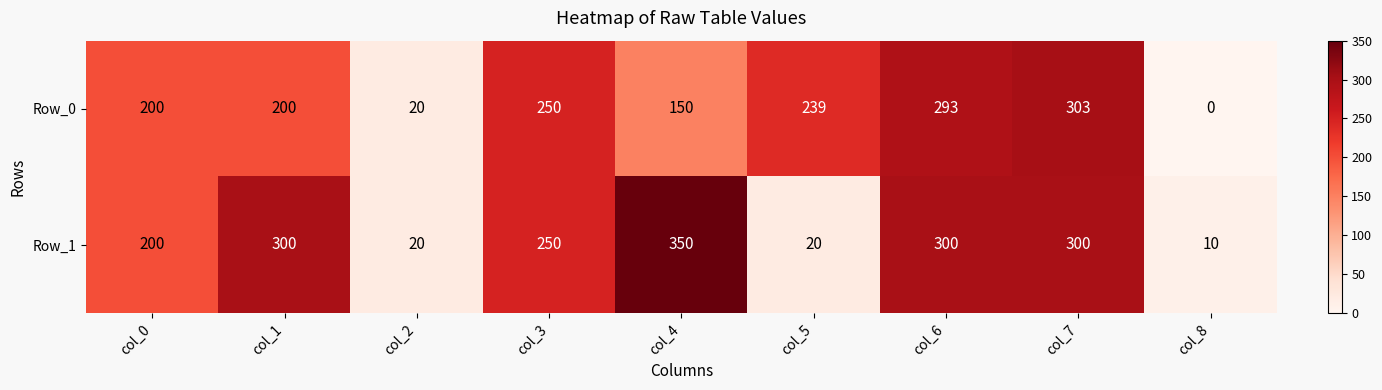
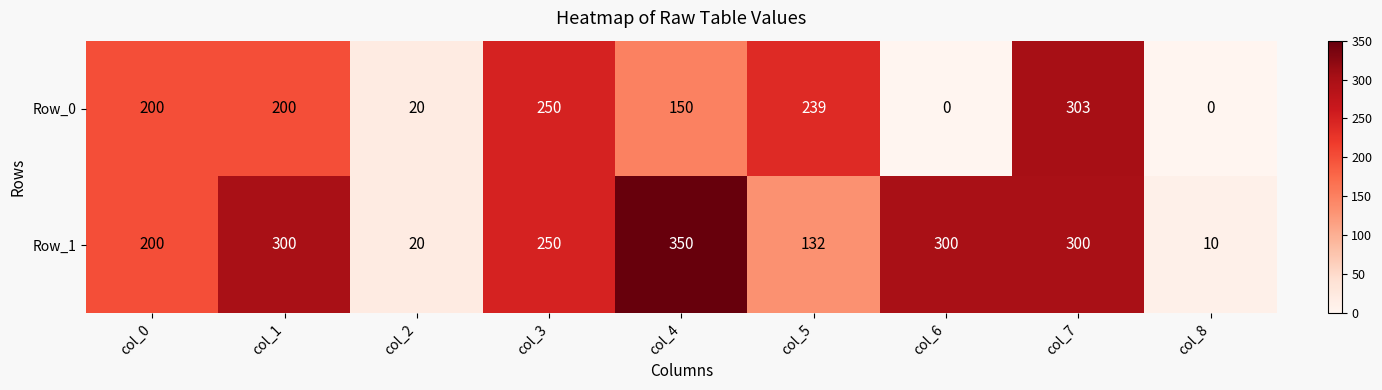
Row_0, col_6: 293 -> 0
Row_1, col_5: 20 -> 132
